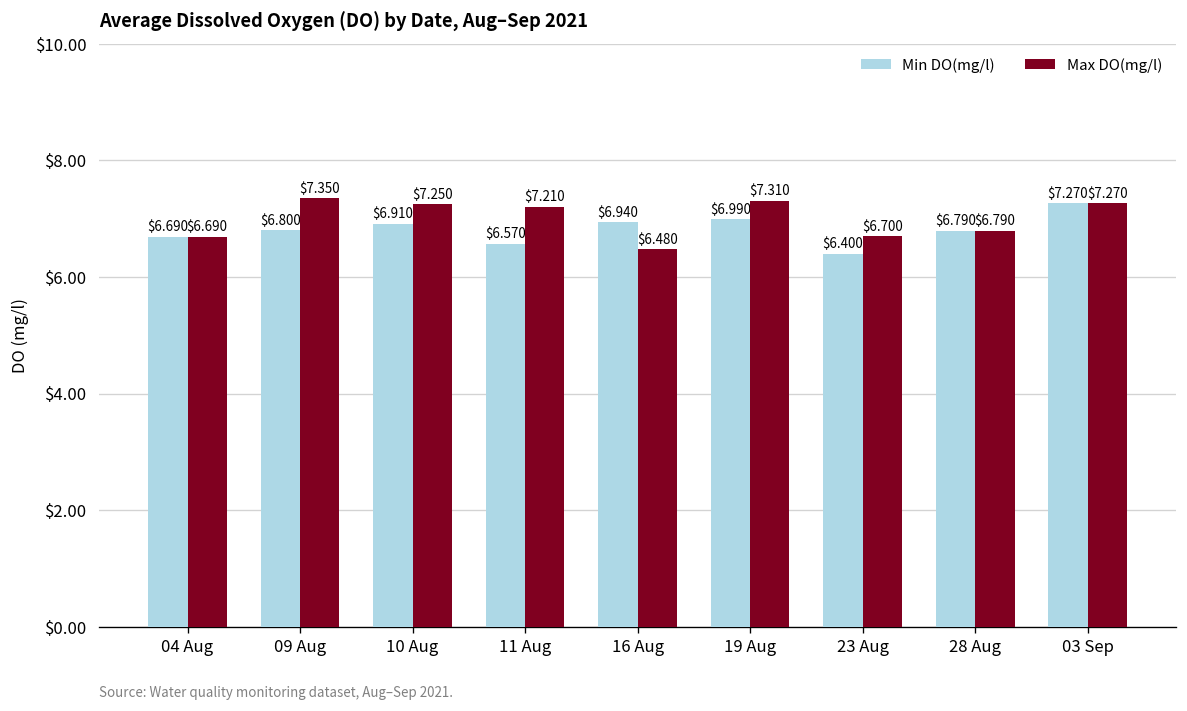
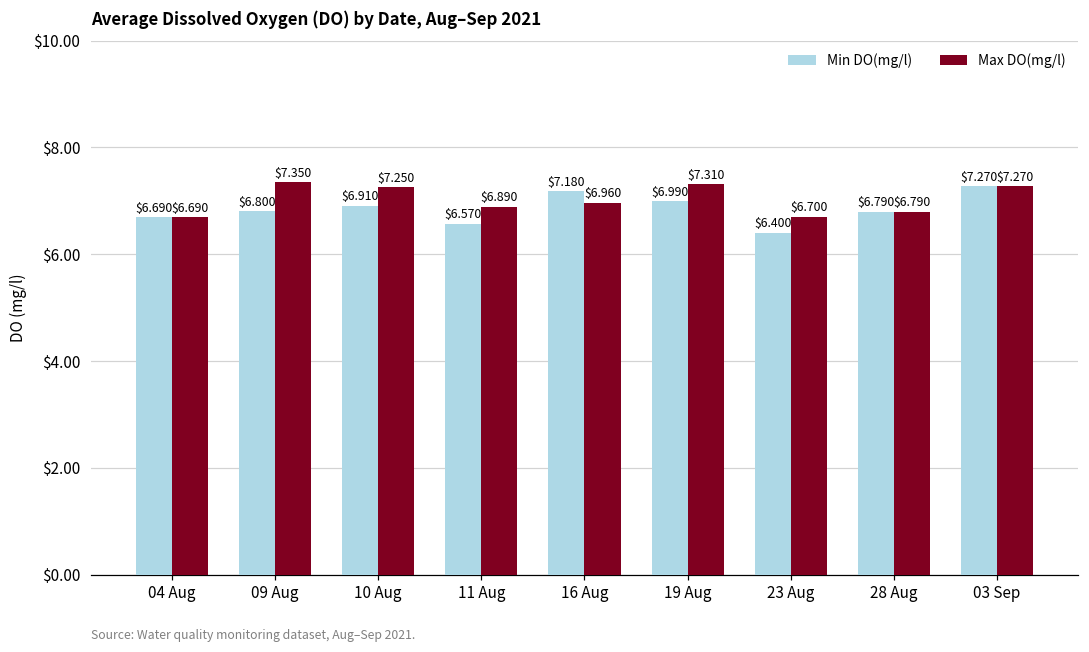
Max DO(mg/l), 11 Aug: $7.210 -> $6.890
Min DO(mg/l), 16 Aug: $6.940 -> $7.180
Max DO(mg/l), 16 Aug: $6.480 -> $6.960
